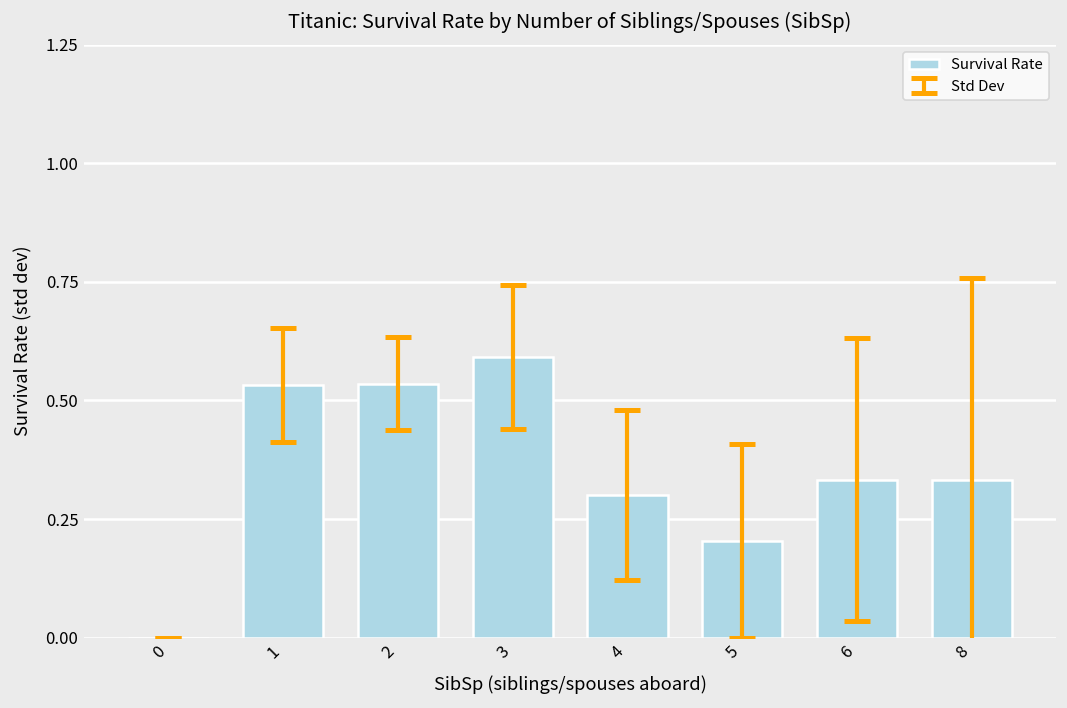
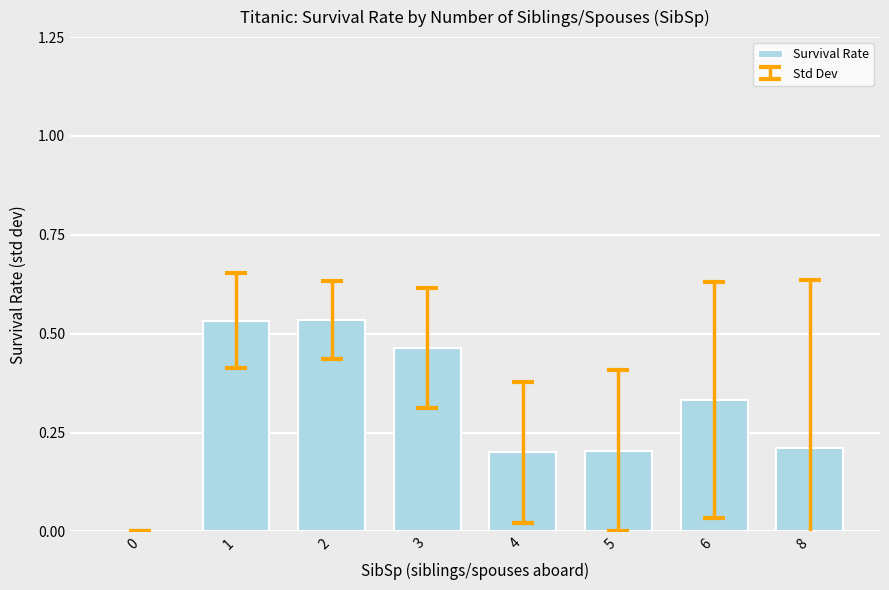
Survival Rate, 3: 0.59 -> 0.46
Survival Rate, 4: 0.3 -> 0.2
Survival Rate, 8: 0.33 -> 0.21
